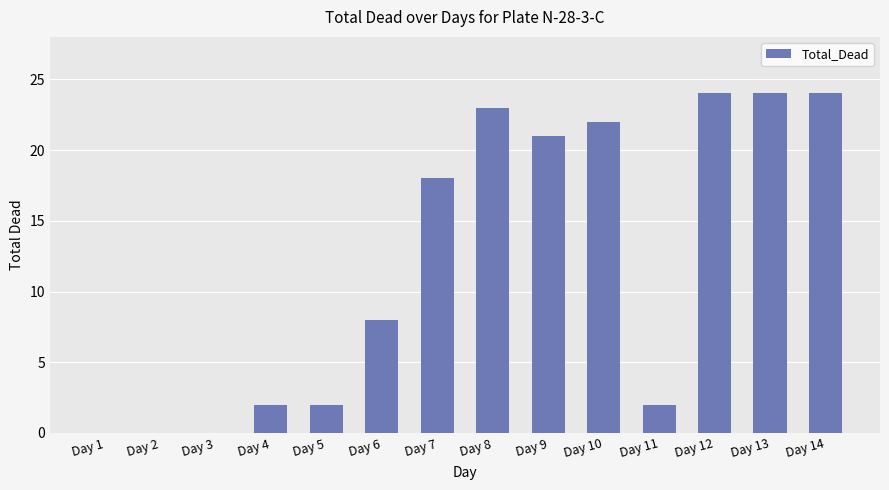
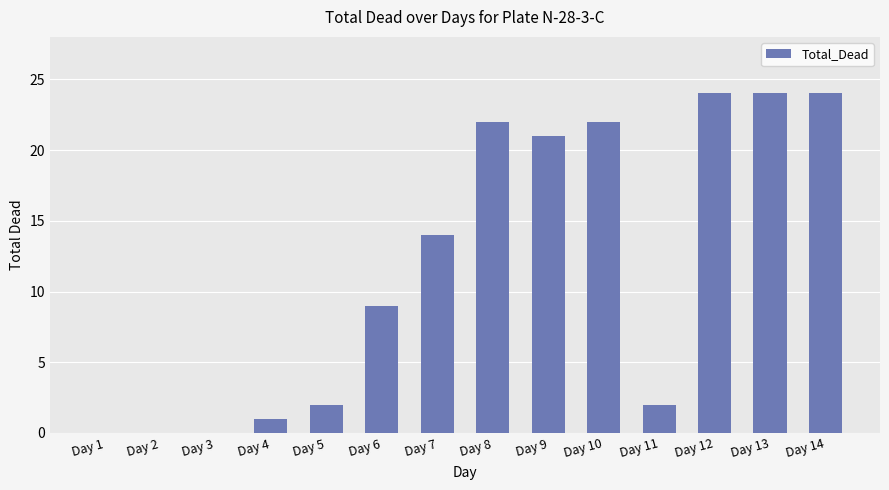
Day 4: 2 -> 1
Day 6: 8 -> 9
Day 7: 18 -> 14
Day 8: 23 -> 22
